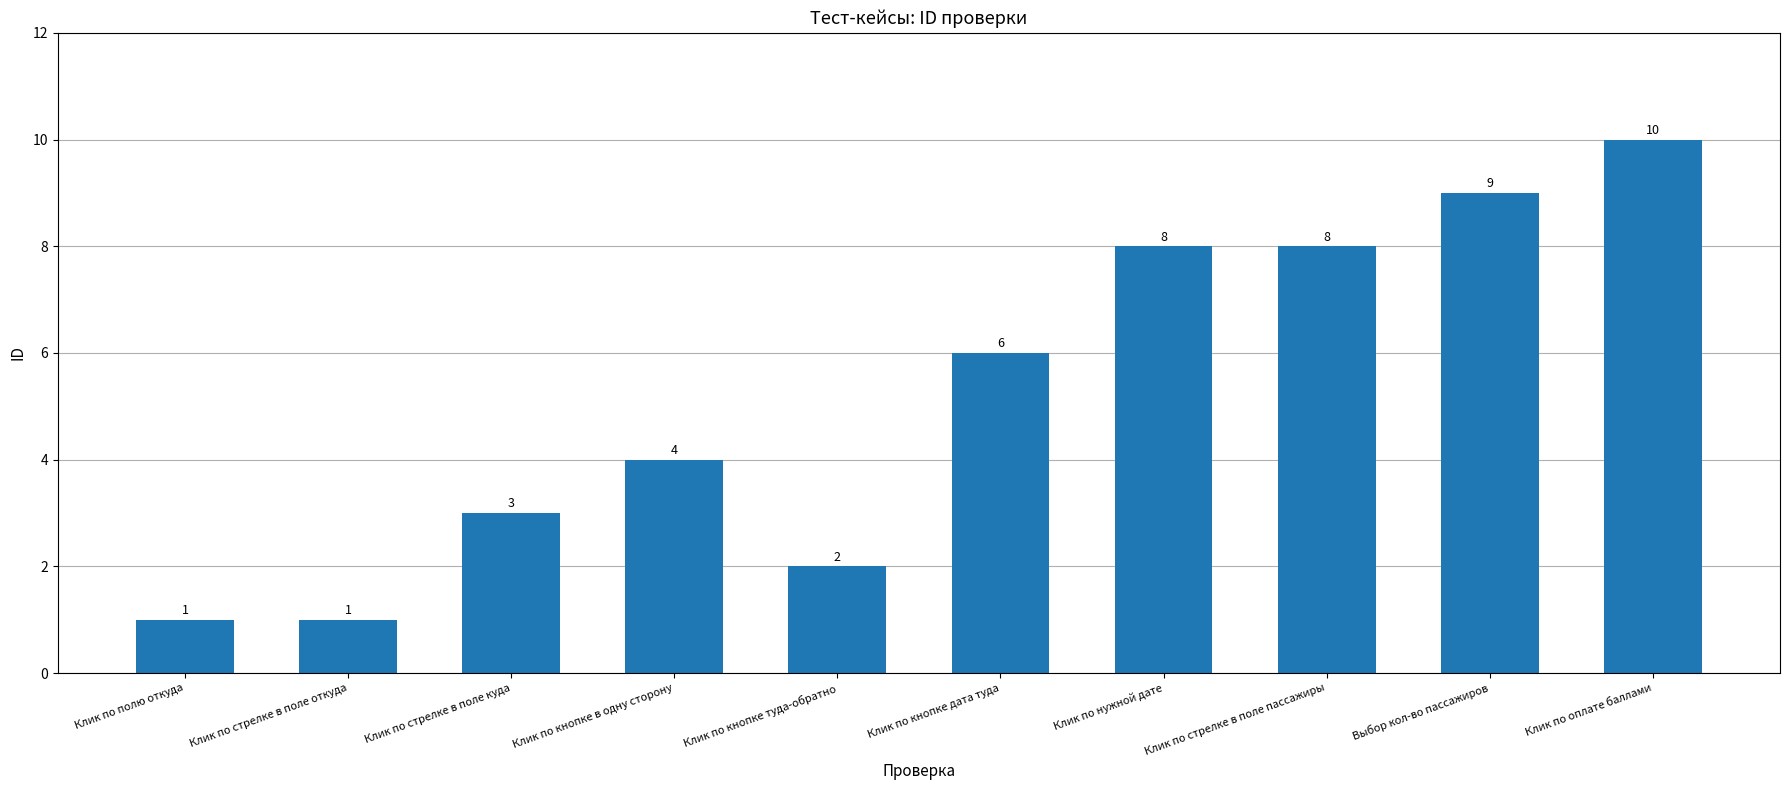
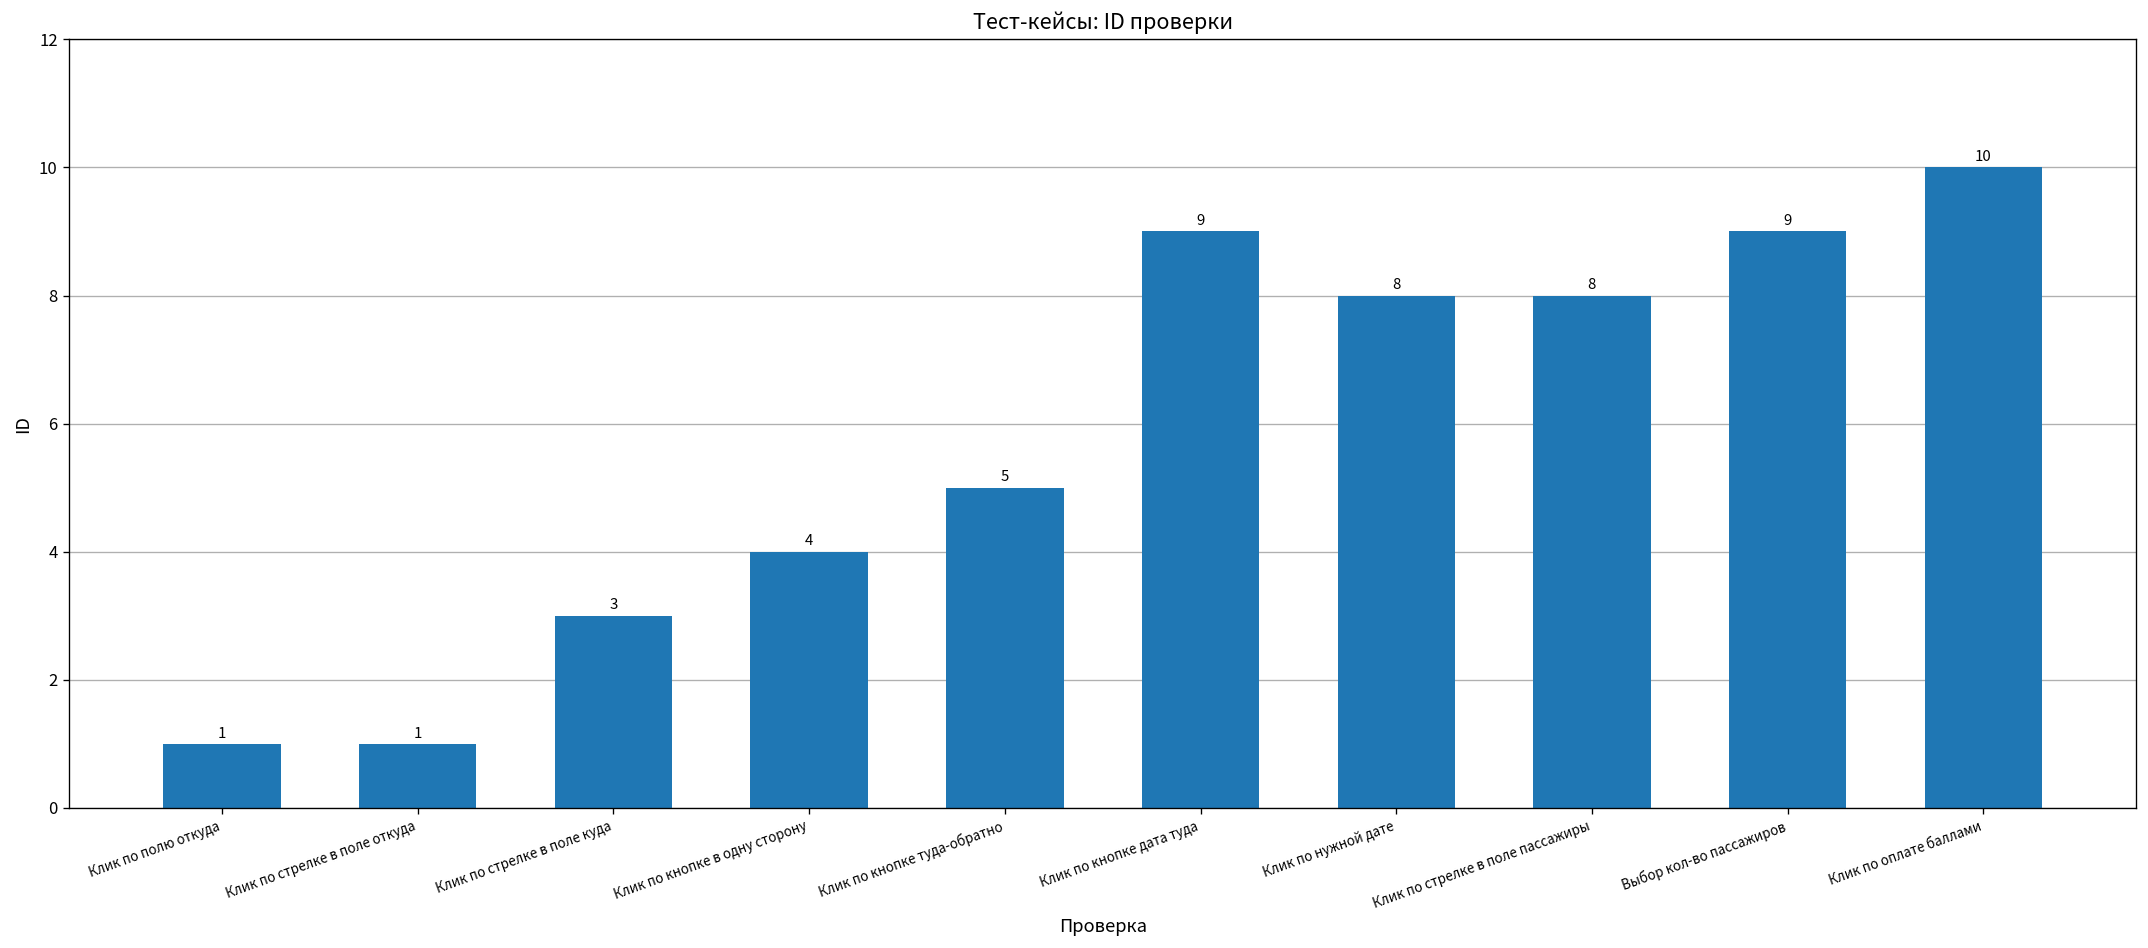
Клик по кнопке туда-обратно: 2 -> 5
Клик по кнопке дата туда: 6 -> 9
